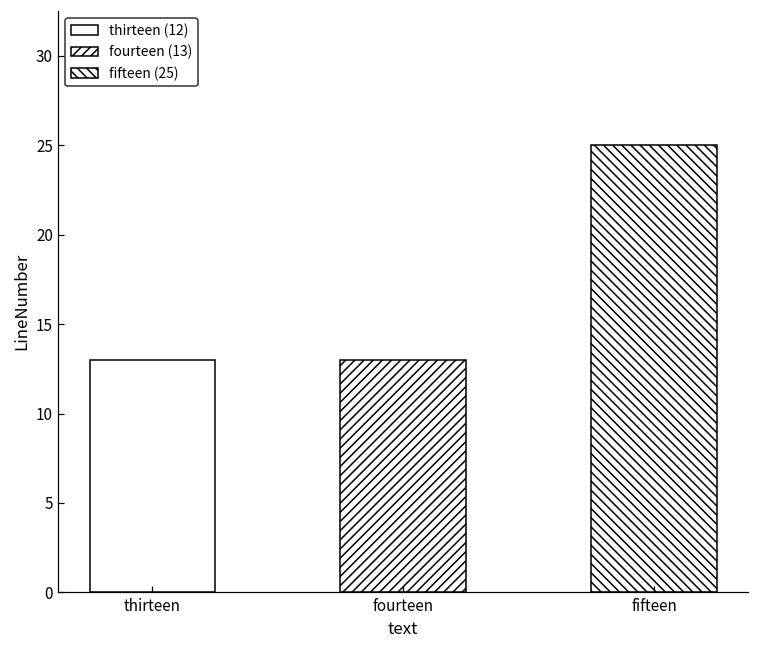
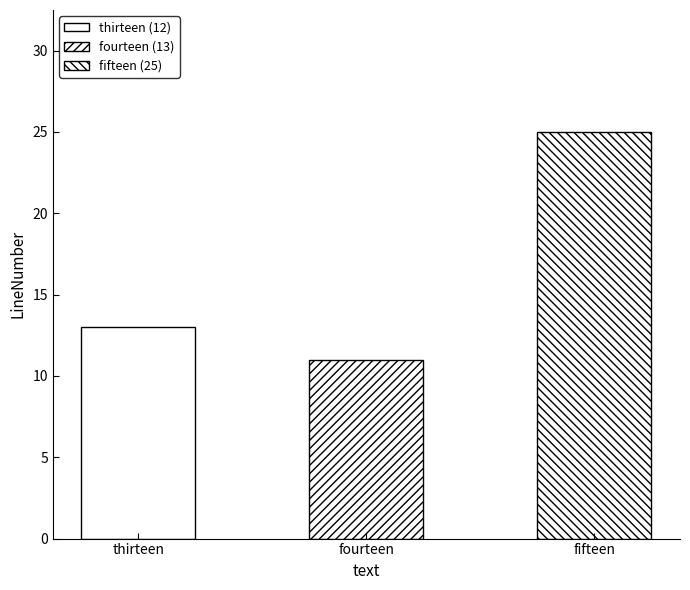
fourteen: 13 -> 11
